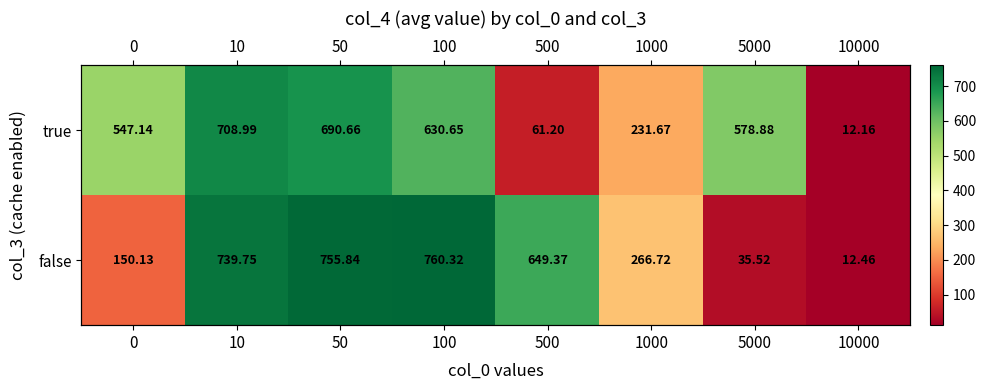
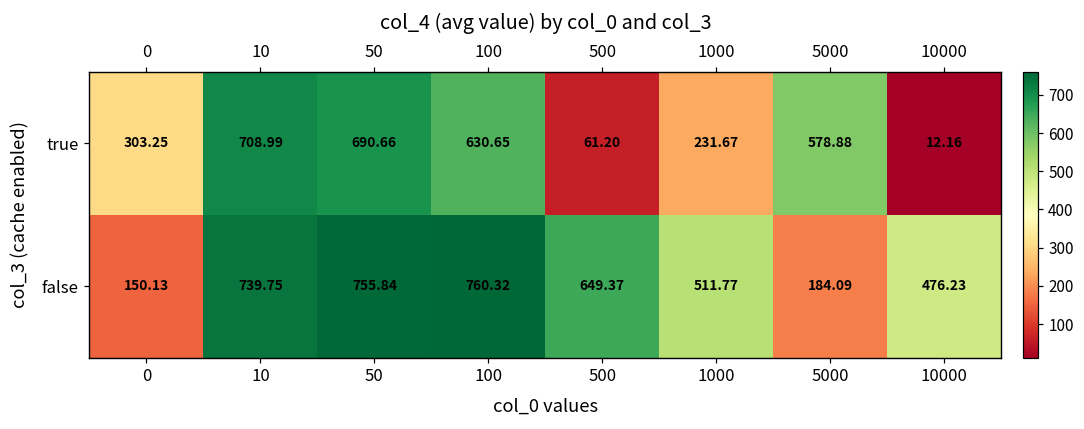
true, 0: 547.14 -> 303.25
false, 1000: 266.72 -> 511.77
false, 5000: 35.52 -> 184.09
false, 10000: 12.46 -> 476.23
